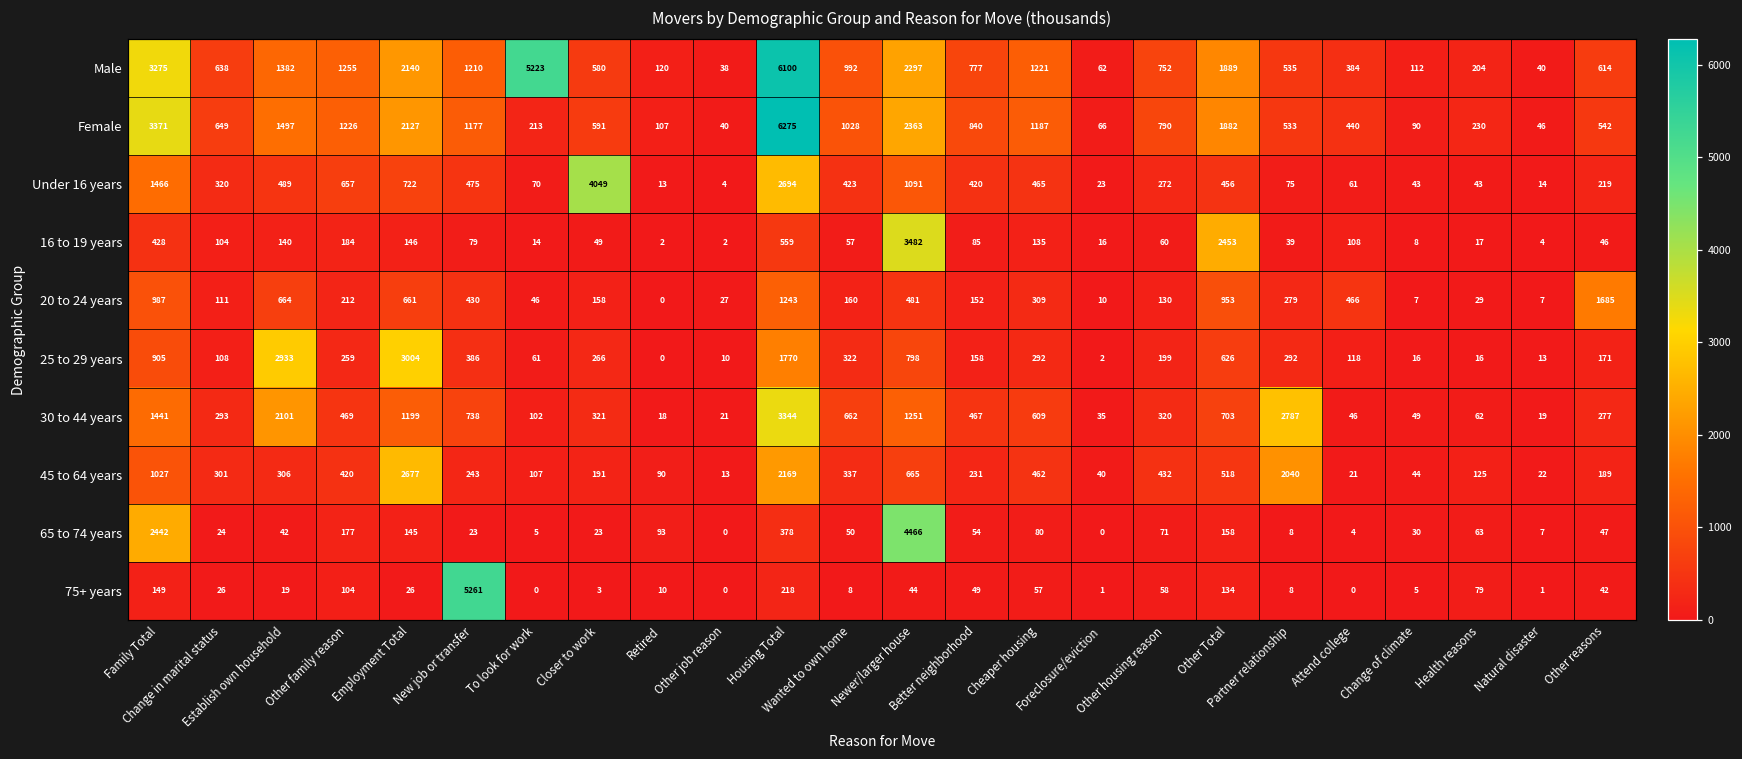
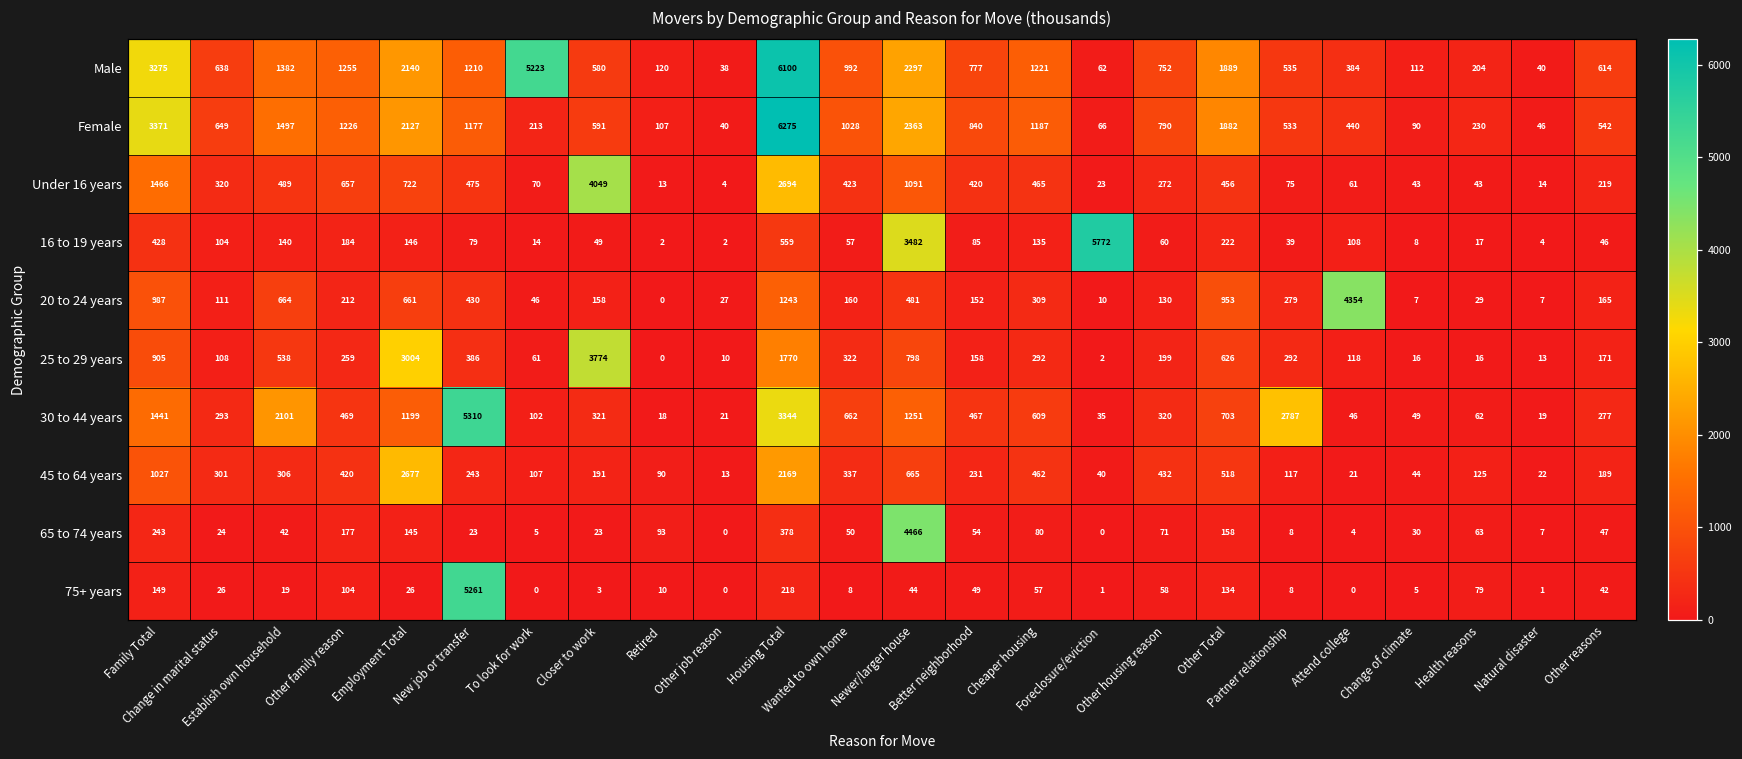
16 to 19 years, Foreclosure/eviction: 16 -> 5772
16 to 19 years, Other Total: 2453 -> 222
20 to 24 years, Attend college: 466 -> 4354
20 to 24 years, Other reasons: 1685 -> 165
25 to 29 years, Establish own household: 2933 -> 538
25 to 29 years, Closer to work: 266 -> 3774
30 to 44 years, New job or transfer: 738 -> 5310
45 to 64 years, Partner relationship: 2040 -> 117
65 to 74 years, Family Total: 2442 -> 243
